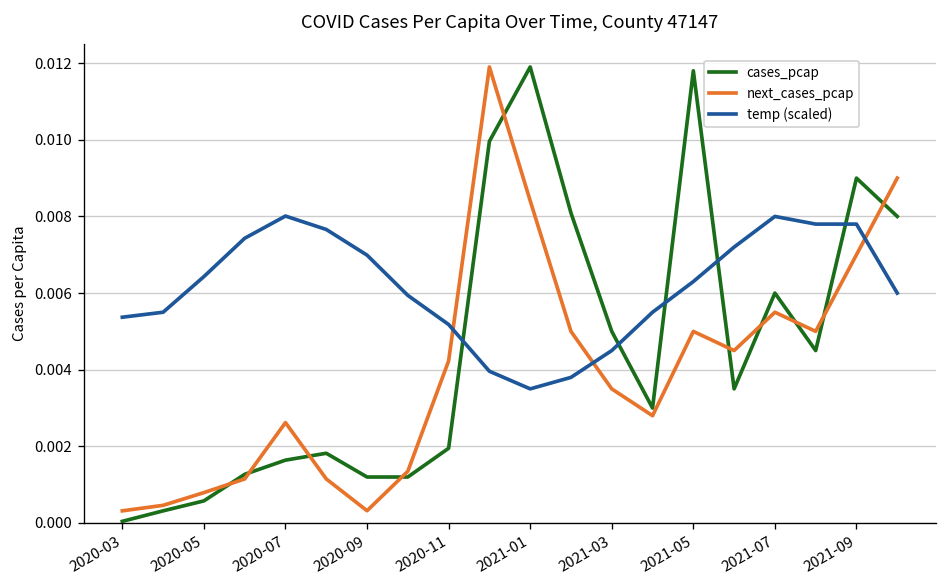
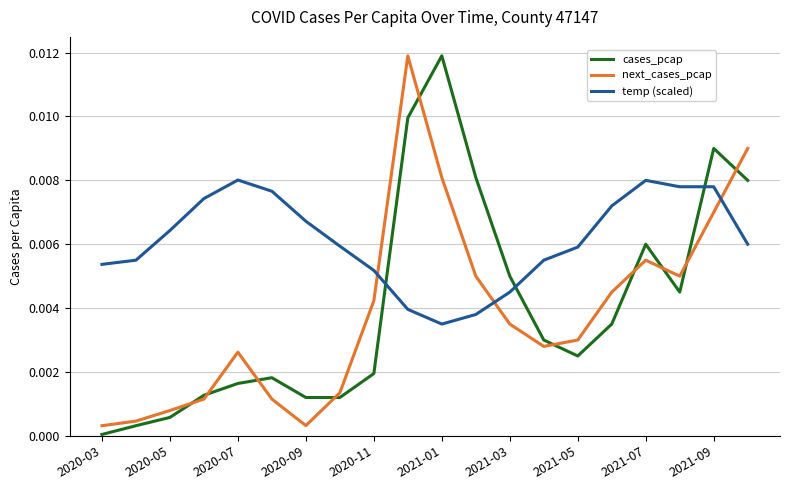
temp (scaled), 2020-09: 0.0070 -> 0.0067
next_cases_pcap, 2021-01: 0.0084 -> 0.0081
cases_pcap, 2021-05: 0.0118 -> 0.0025
next_cases_pcap, 2021-05: 0.005 -> 0.003
temp (scaled), 2021-05: 0.0063 -> 0.0059
